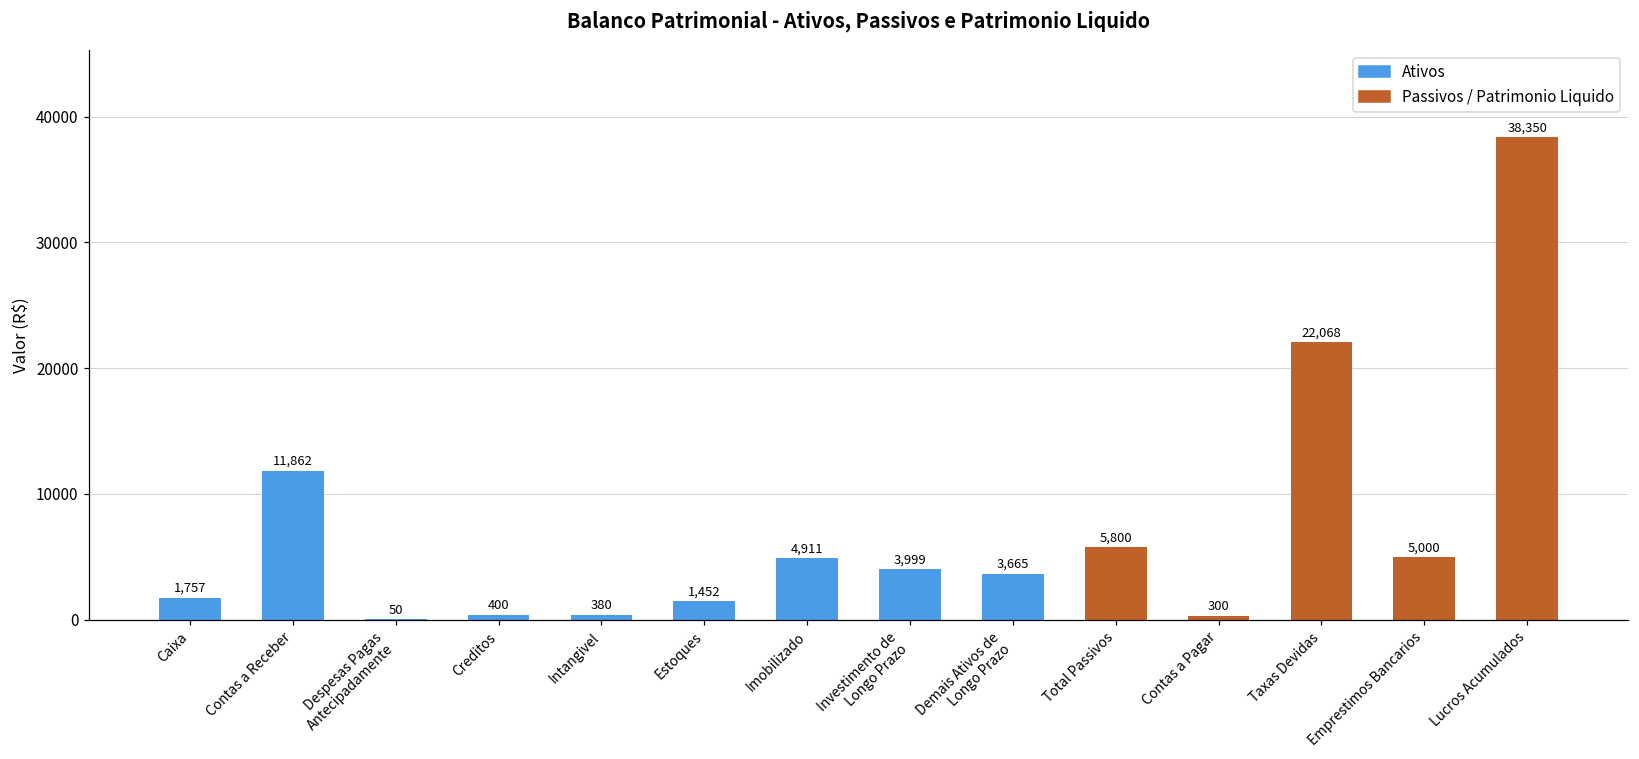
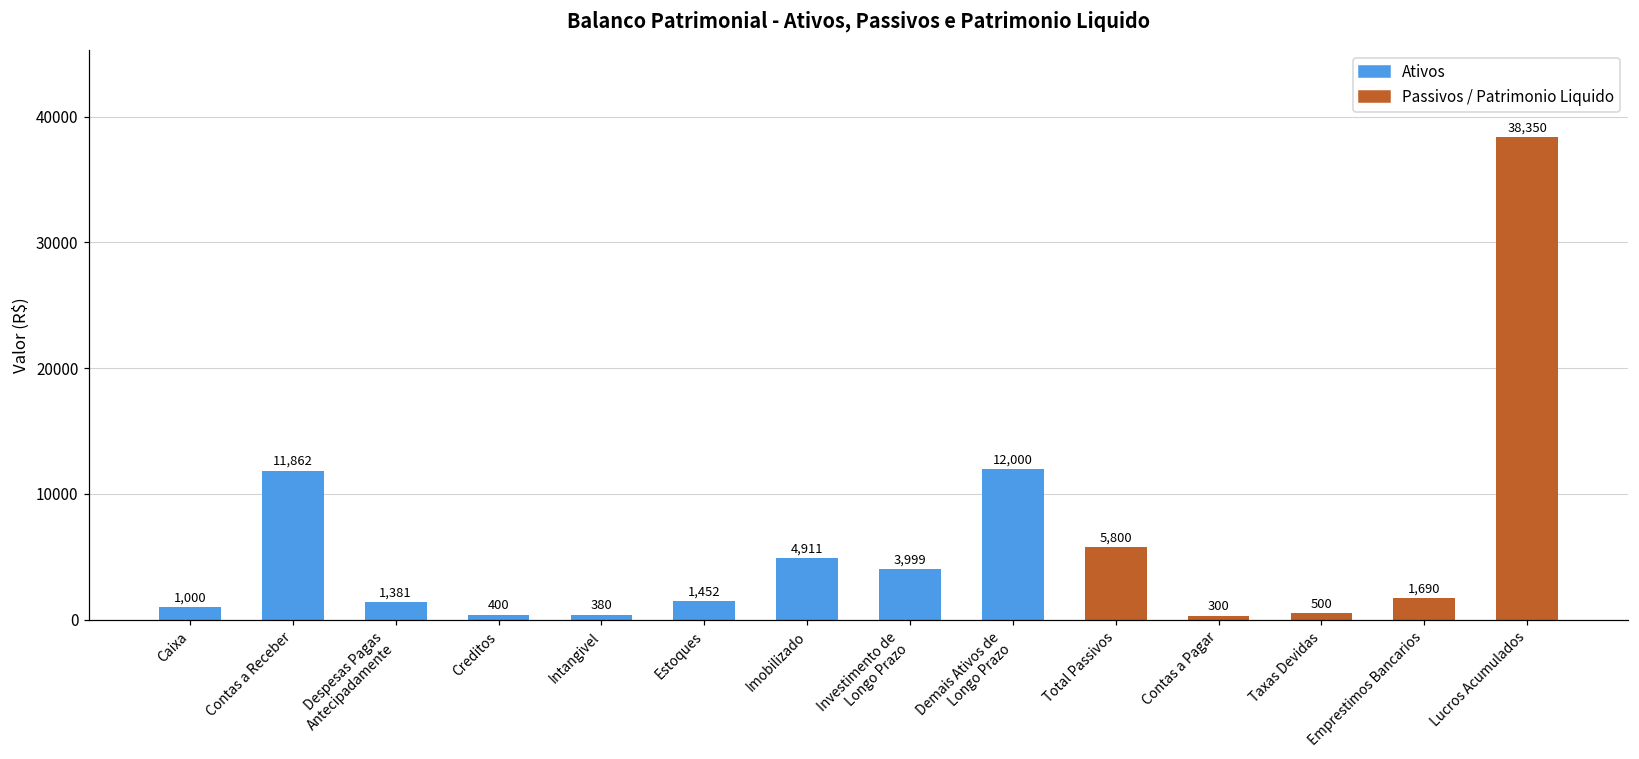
Caixa: 1,757 -> 1,000
Despesas Pagas Antecipadamente: 50 -> 1,381
Demais Ativos de Longo Prazo: 3,665 -> 12,000
Taxas Devidas: 22,068 -> 500
Emprestimos Bancarios: 5,000 -> 1,690
